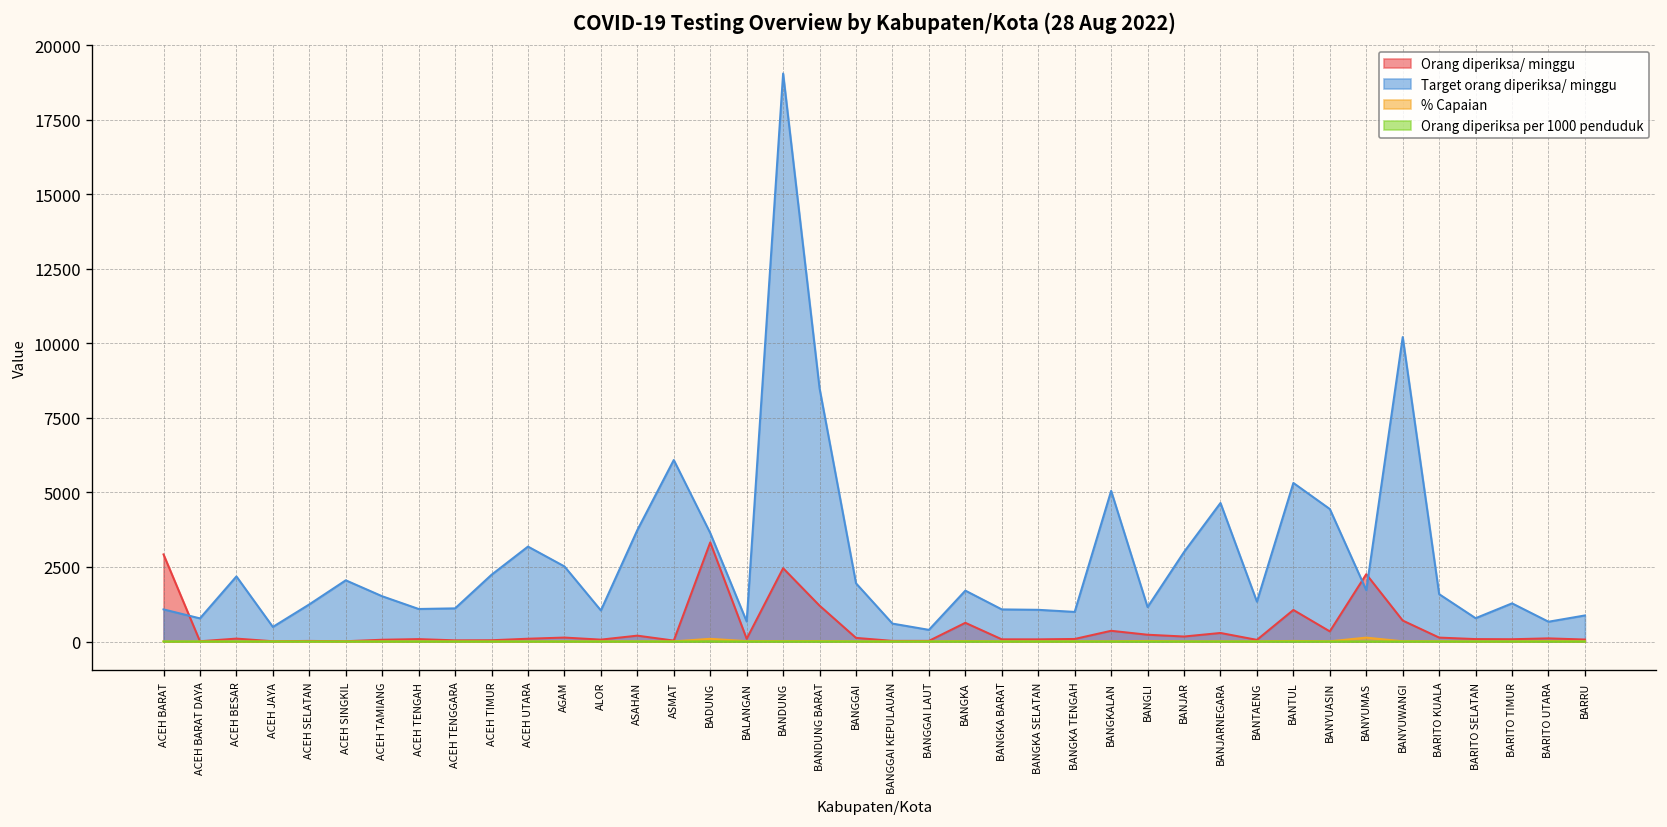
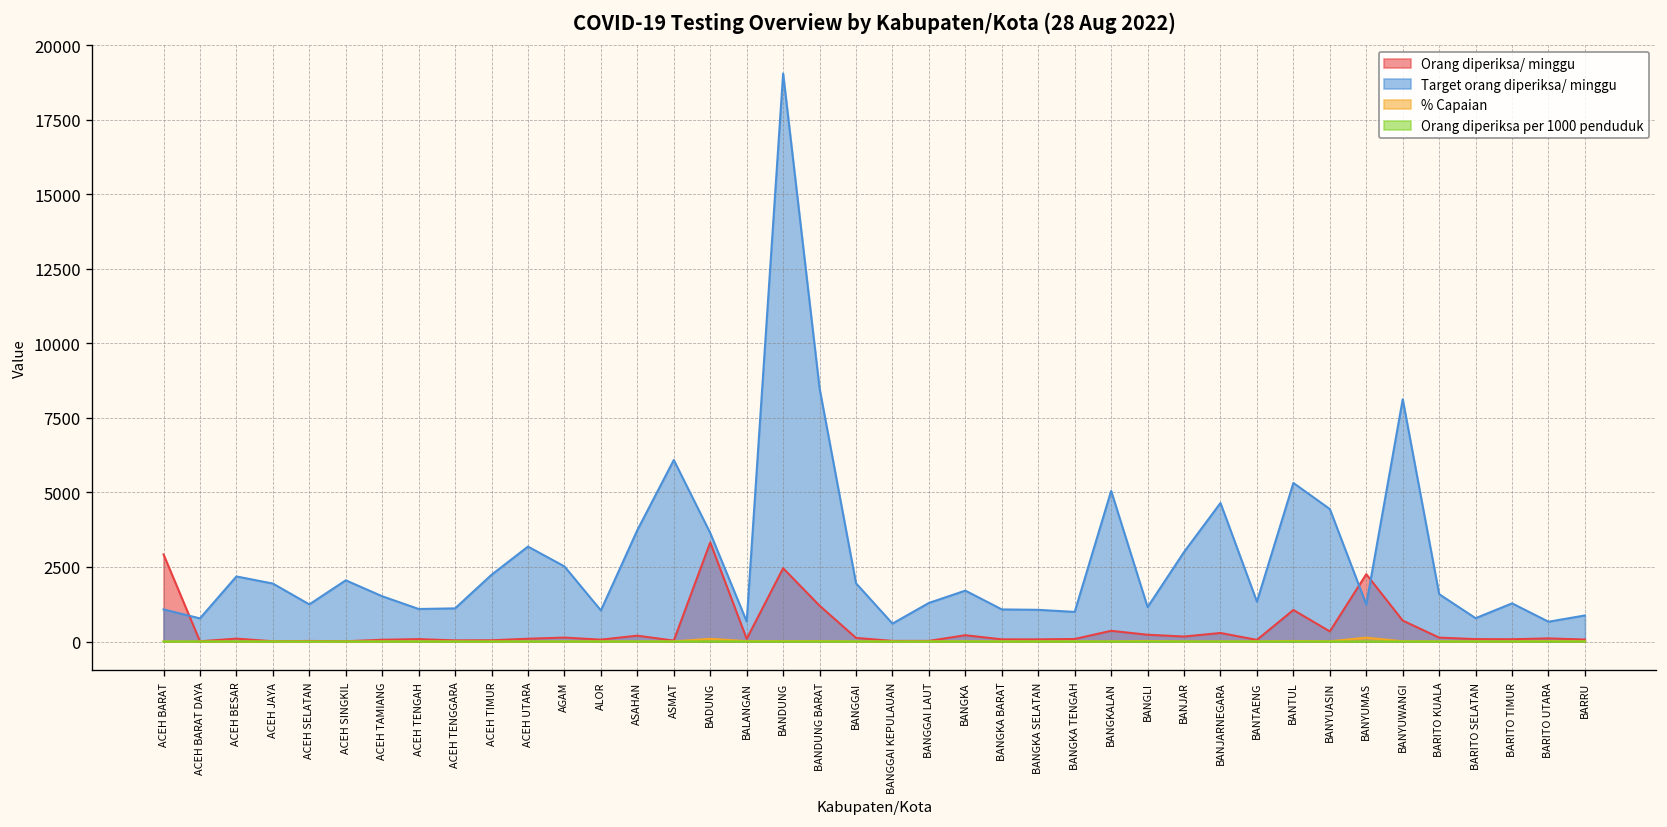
Target orang diperiksa/ minggu, ACEH JAYA: 500 -> 1900
Target orang diperiksa/ minggu, BANGGAI LAUT: 400 -> 1300
Orang diperiksa/ minggu, BANGKA: 600 -> 200
Target orang diperiksa/ minggu, BANYUMAS: 1700 -> 1200
Target orang diperiksa/ minggu, BANYUWANGI: 10200 -> 8100
